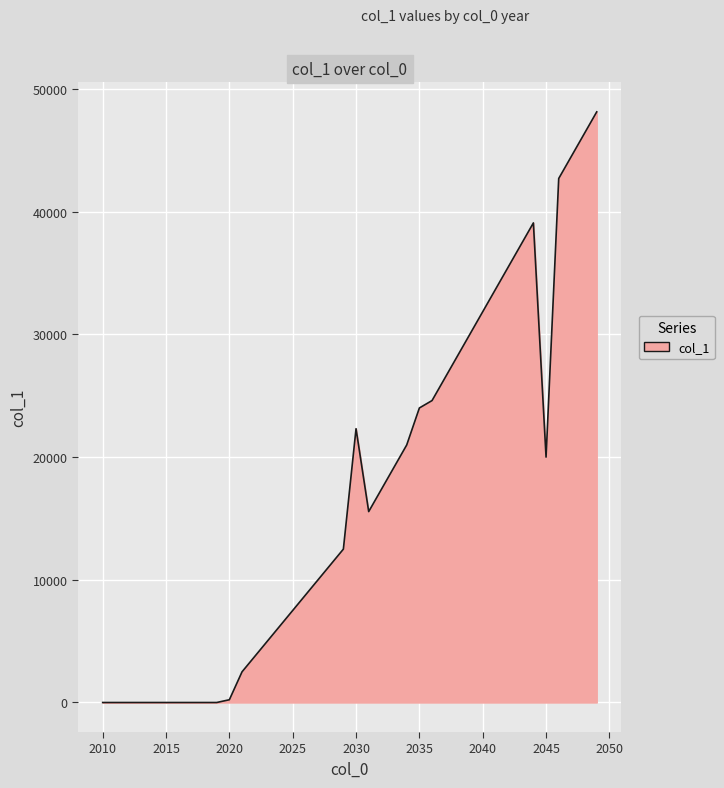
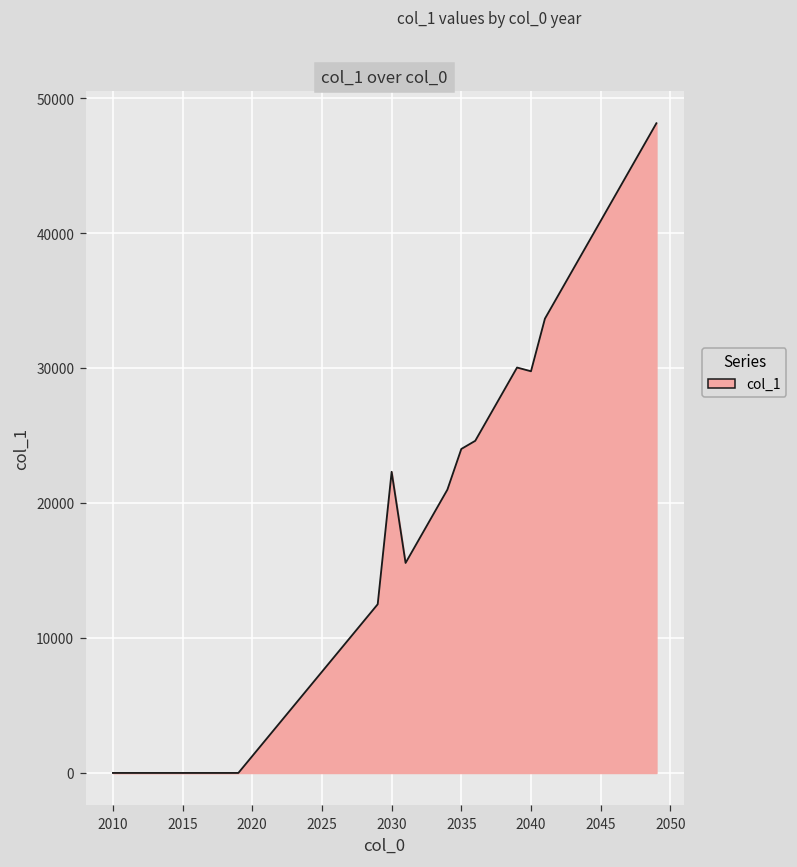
2020: 200 -> 1300
2040: 31900 -> 29800
2045: 20000 -> 40900
